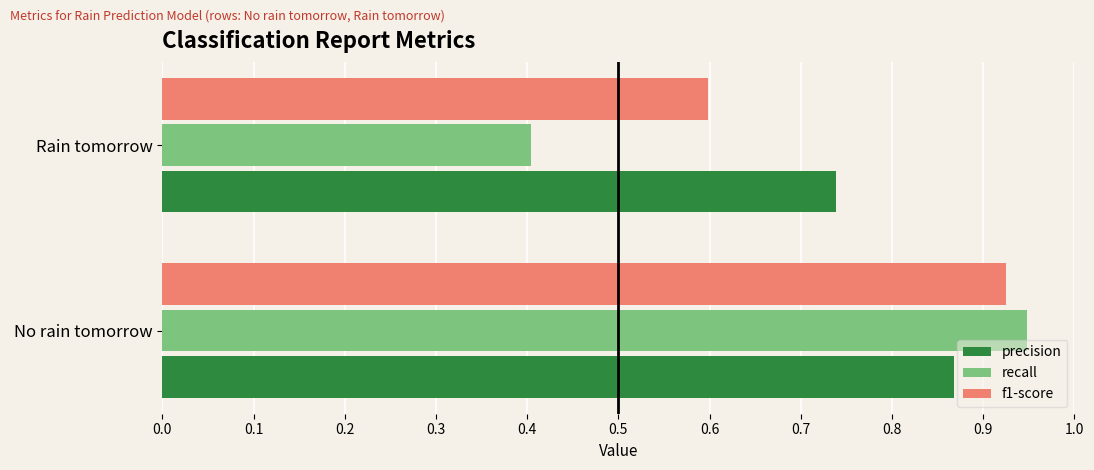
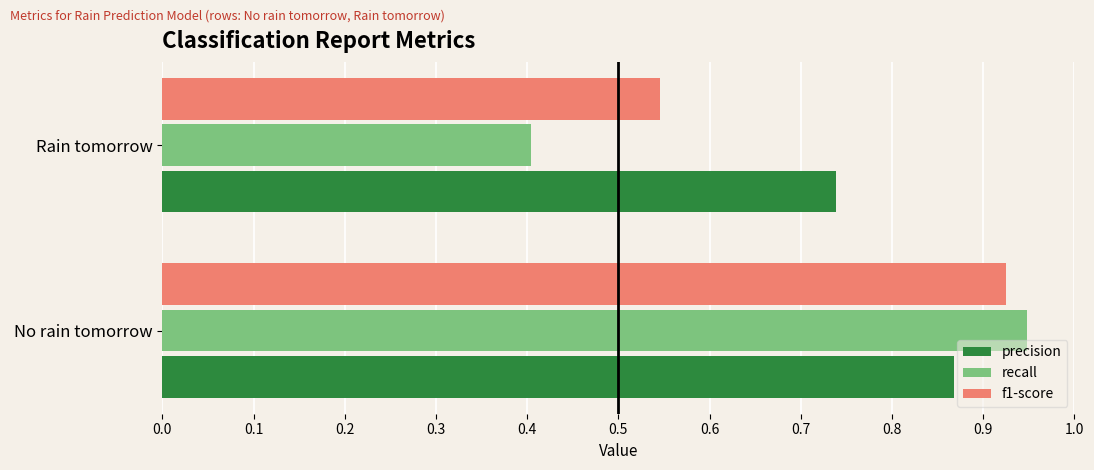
f1-score, Rain tomorrow: 0.60 -> 0.55
